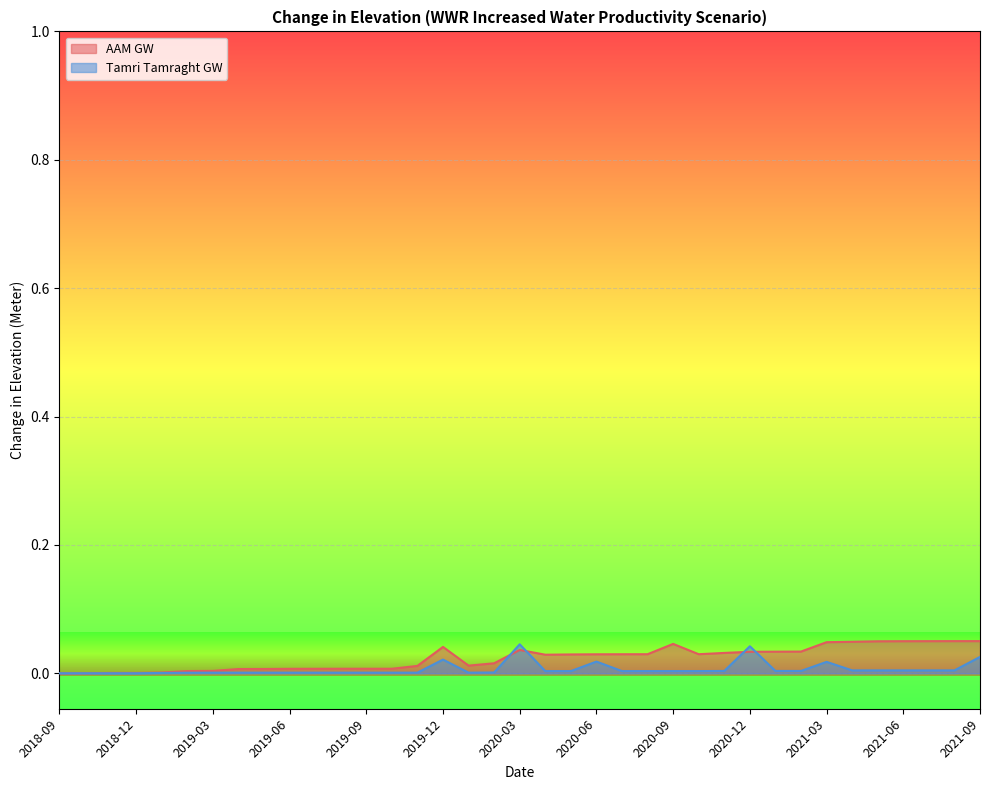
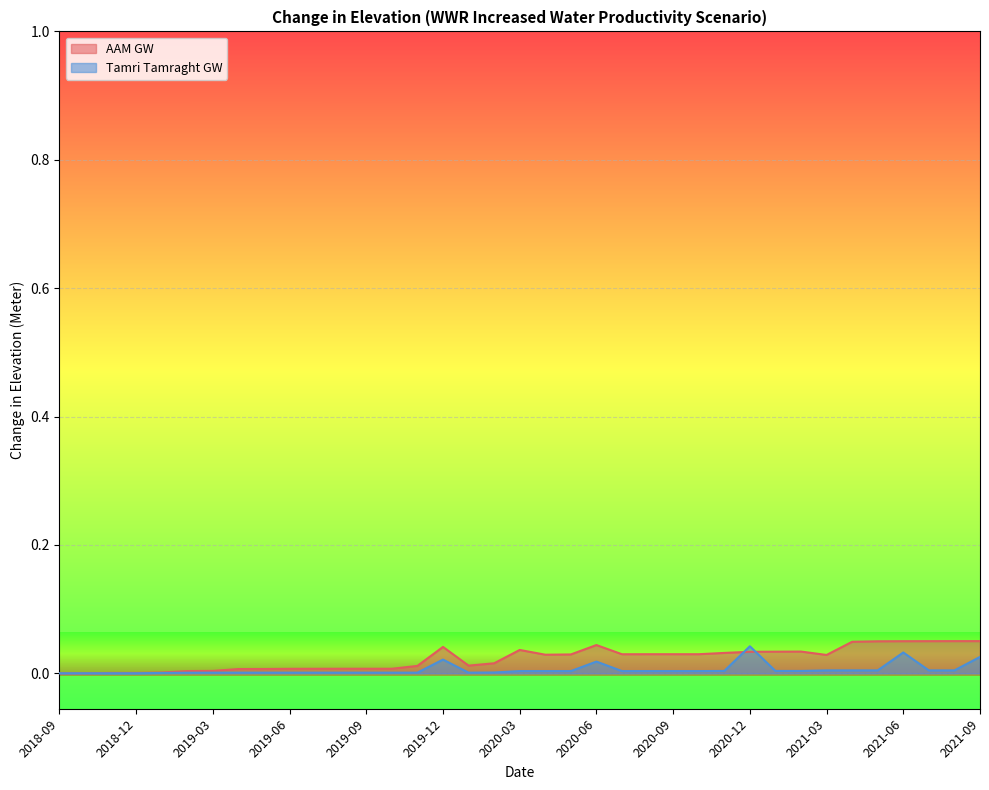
Tamri Tamraght GW, 2020-03: 0.05 -> 0.00
AAM GW, 2020-06: 0.03 -> 0.04
AAM GW, 2020-09: 0.05 -> 0.03
AAM GW, 2021-03: 0.05 -> 0.03
Tamri Tamraght GW, 2021-03: 0.02 -> 0.00
Tamri Tamraght GW, 2021-06: 0.00 -> 0.03
